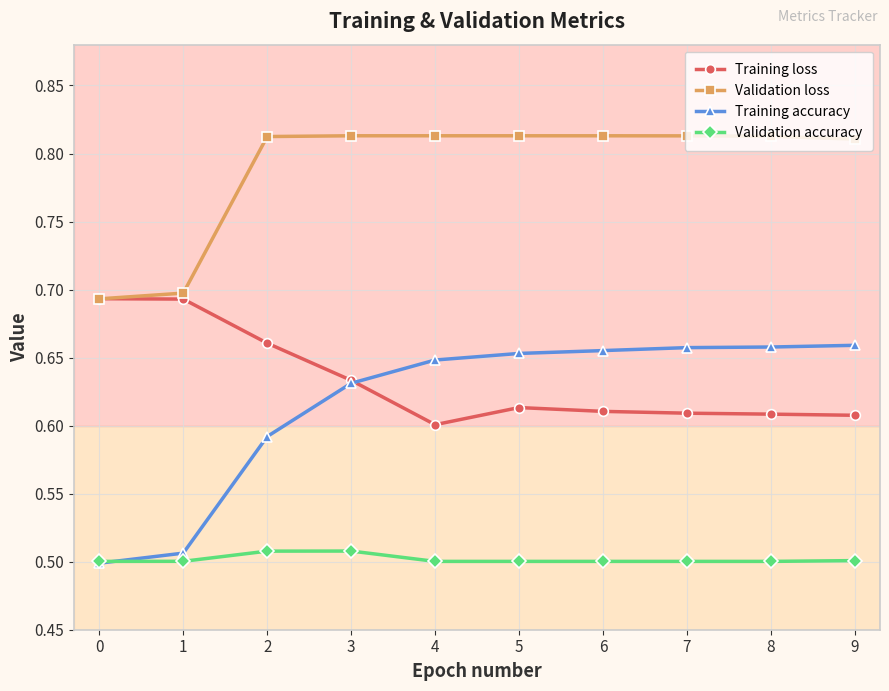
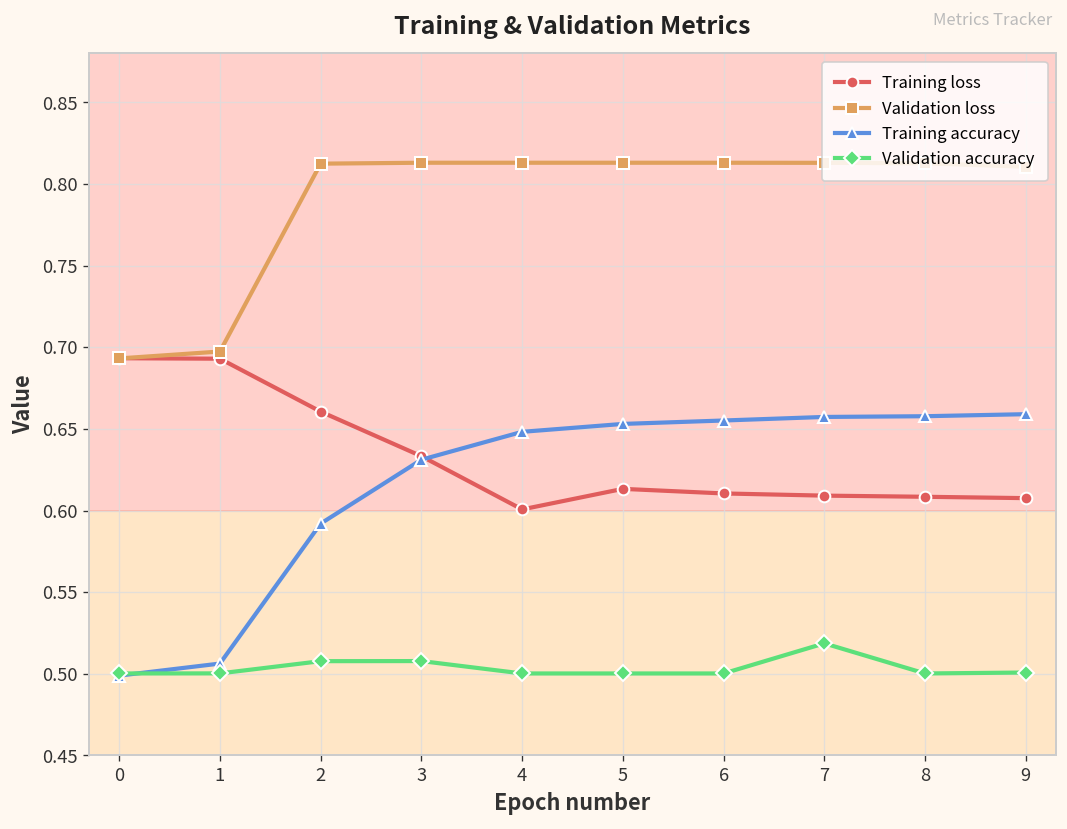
Validation accuracy, 7: 0.500 -> 0.519
